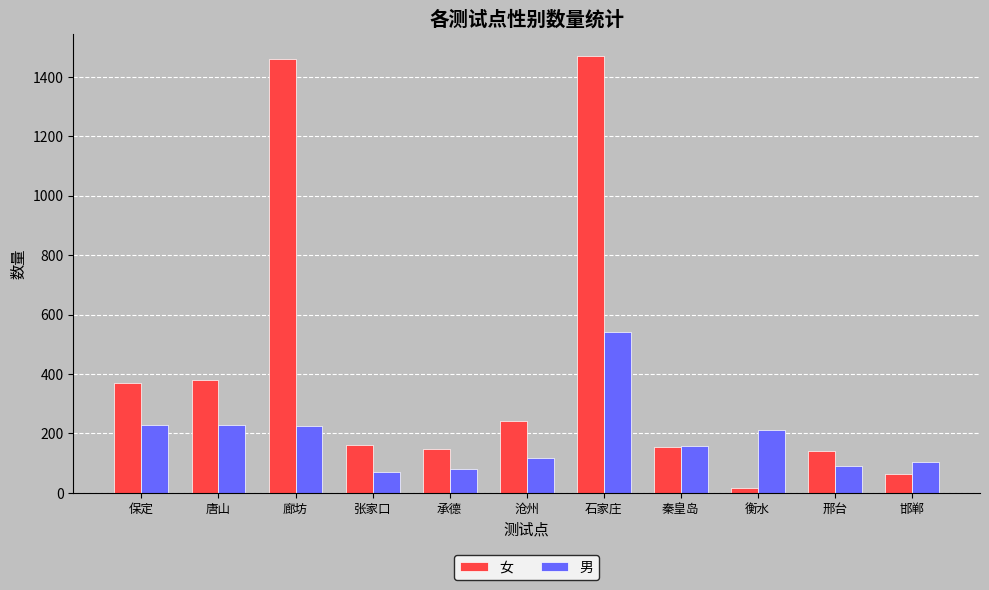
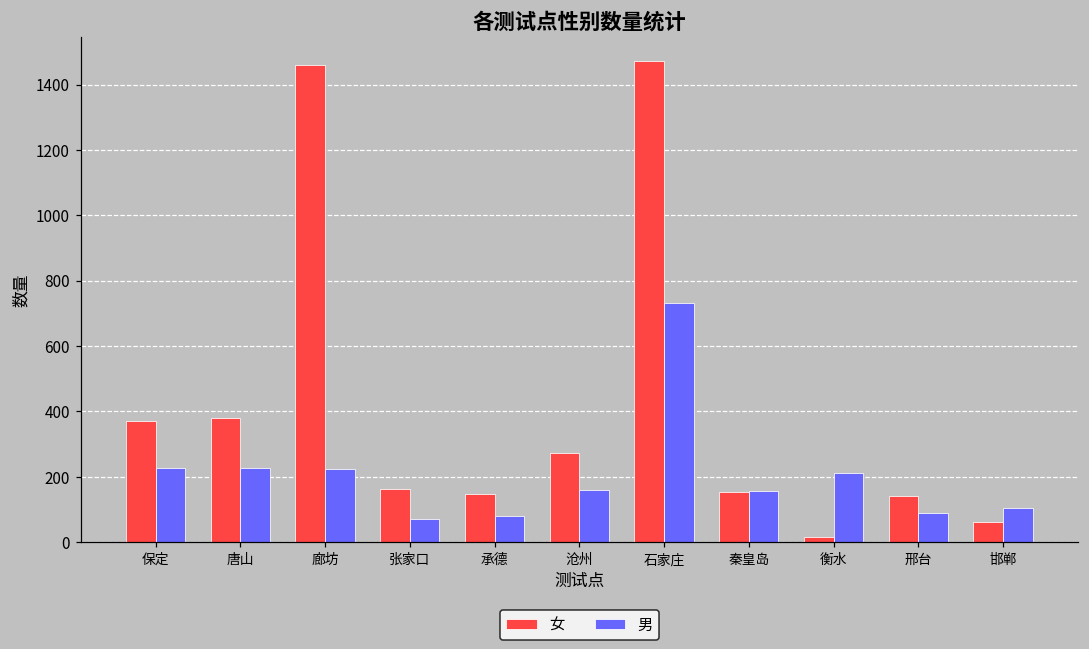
女, 沧州: 240 -> 270
男, 沧州: 120 -> 160
男, 石家庄: 540 -> 730
